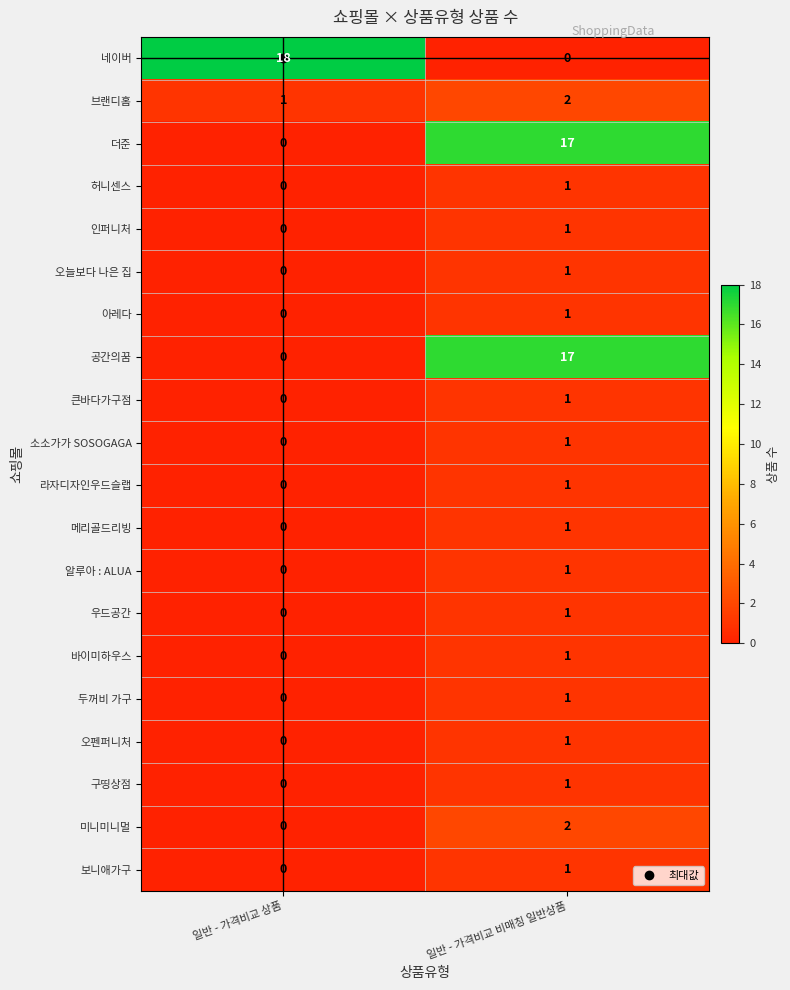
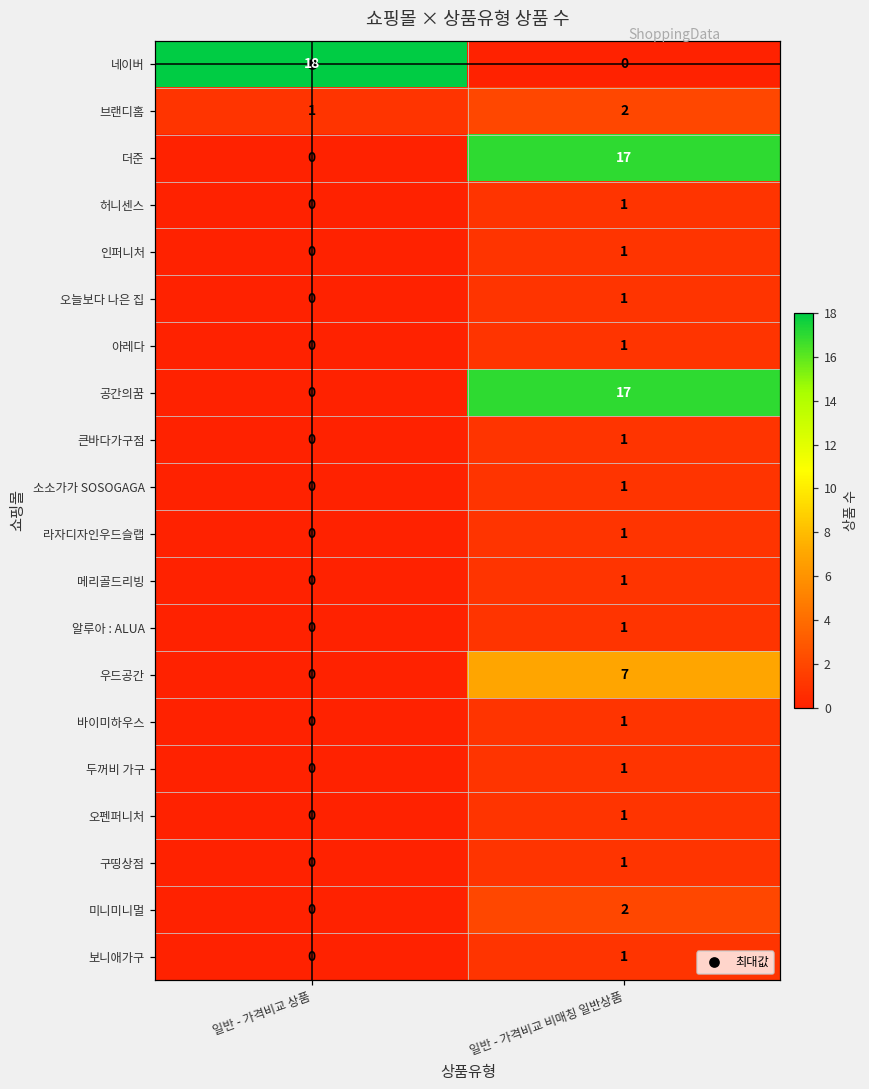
우드공간, 일반 - 가격비교 비매칭 일반상품: 1 -> 7
